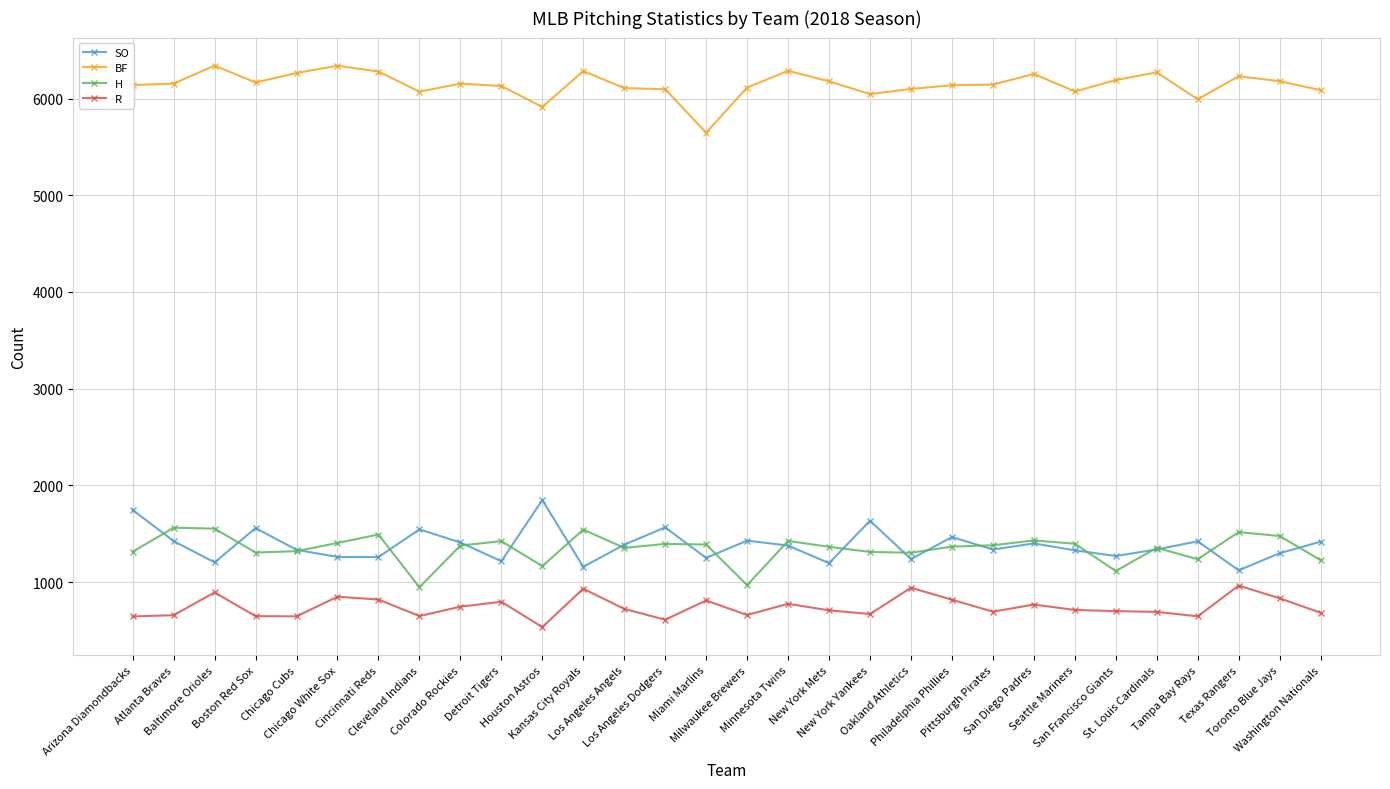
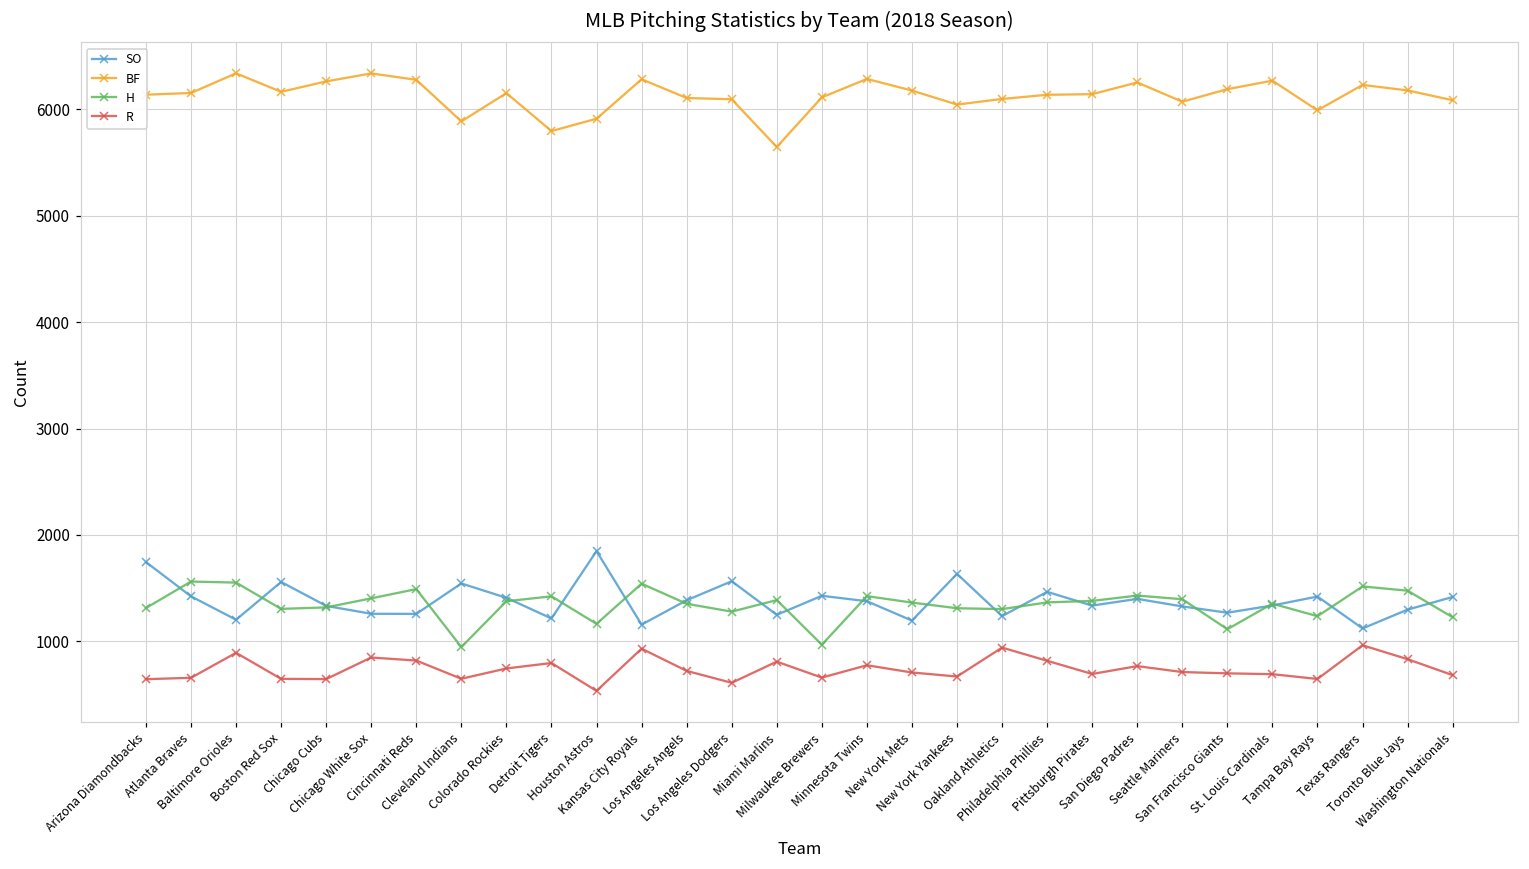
BF, Cleveland Indians: 6100 -> 5900
BF, Detroit Tigers: 6100 -> 5800
H, Los Angeles Dodgers: 1400 -> 1300
